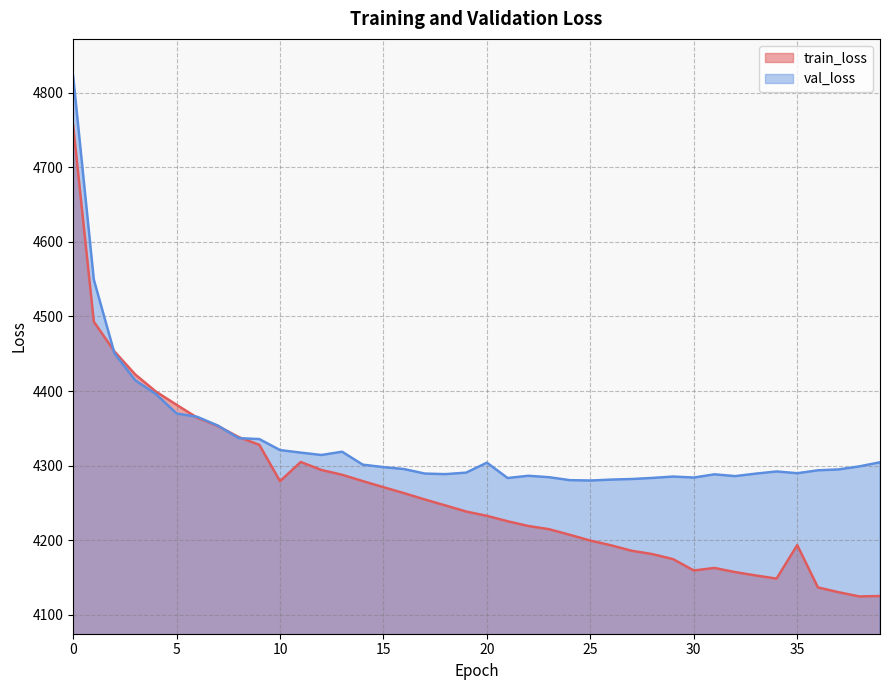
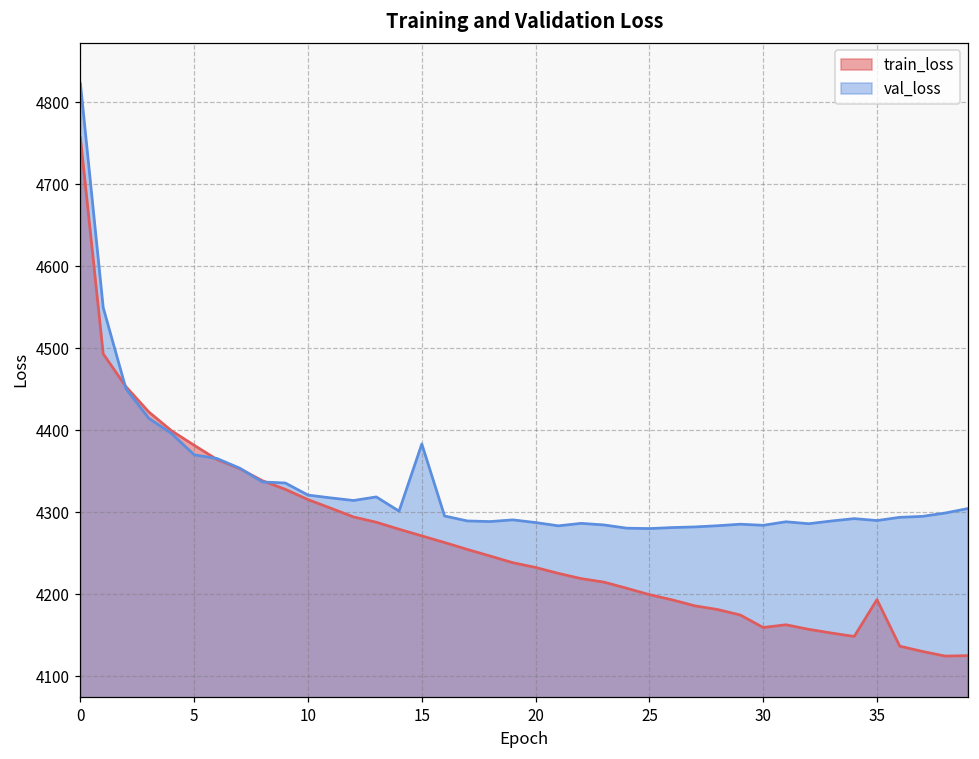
train_loss, 10: 4280 -> 4320
val_loss, 15: 4300 -> 4380
val_loss, 20: 4300 -> 4290
